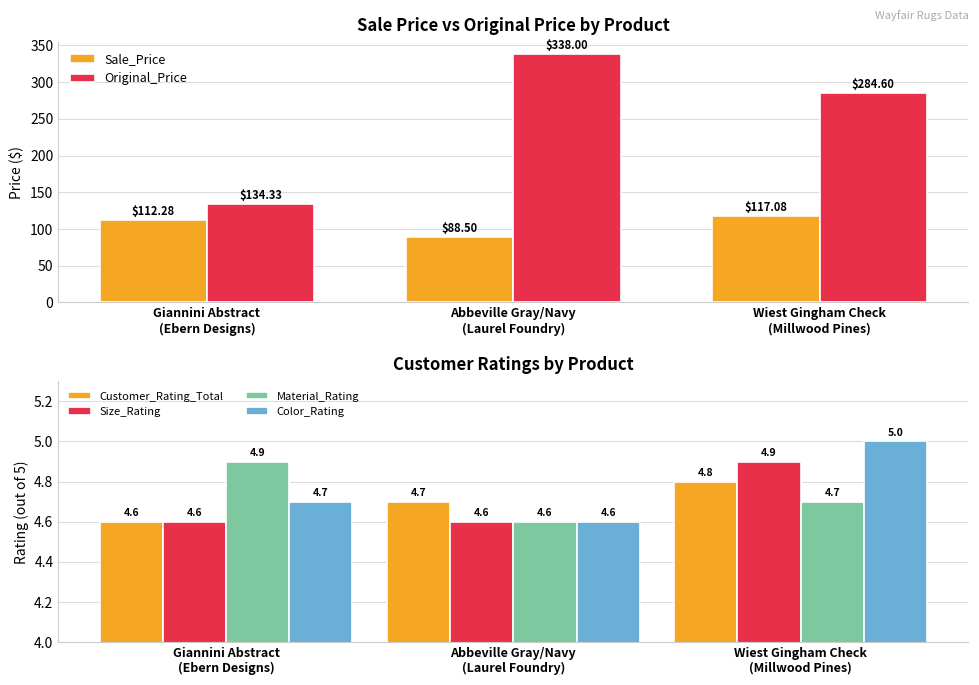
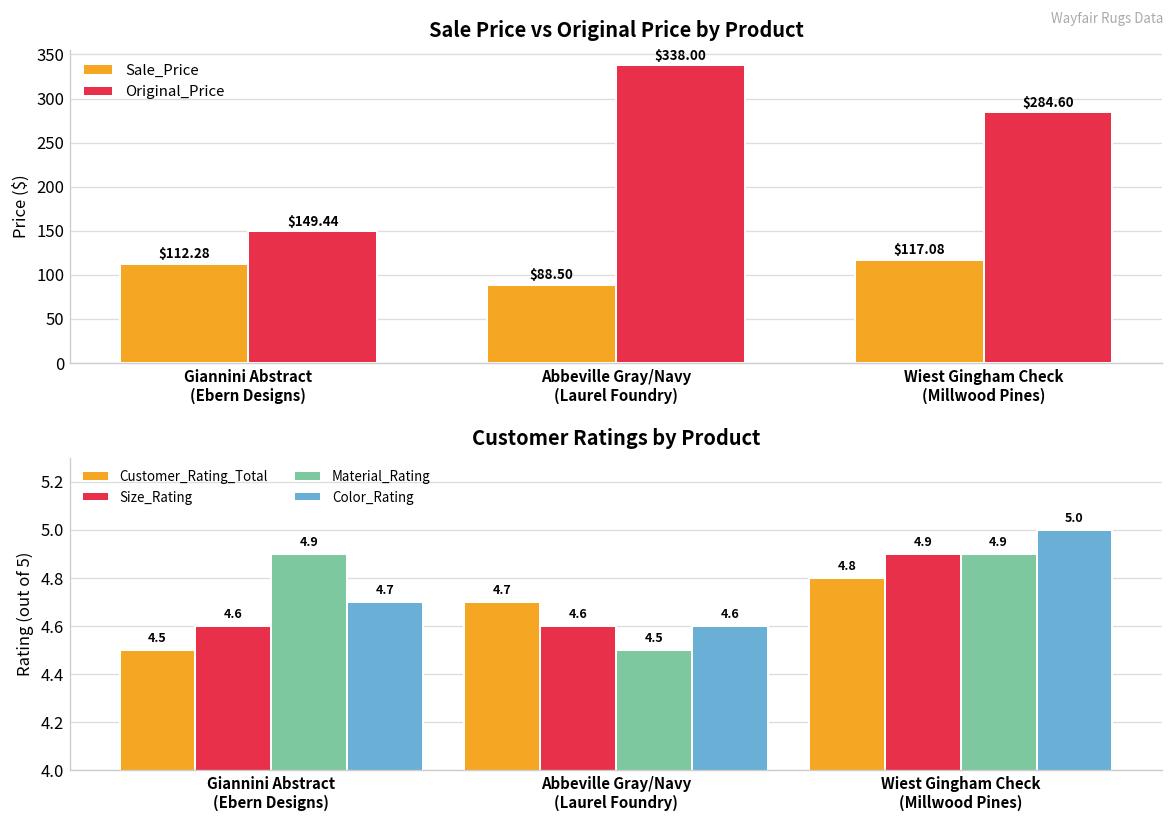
Sale Price vs Original Price by Product, Original_Price, Giannini Abstract (Ebern Designs): $134.33 -> $149.44
Customer Ratings by Product, Customer_Rating_Total, Giannini Abstract (Ebern Designs): 4.6 -> 4.5
Customer Ratings by Product, Material_Rating, Abbeville Gray/Navy (Laurel Foundry): 4.6 -> 4.5
Customer Ratings by Product, Material_Rating, Wiest Gingham Check (Millwood Pines): 4.7 -> 4.9
